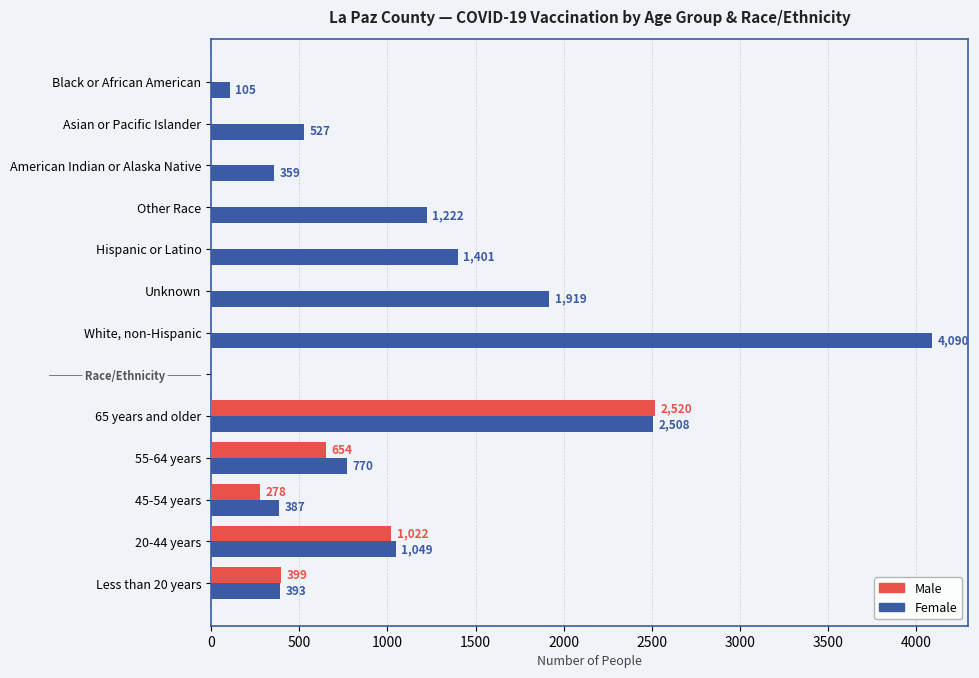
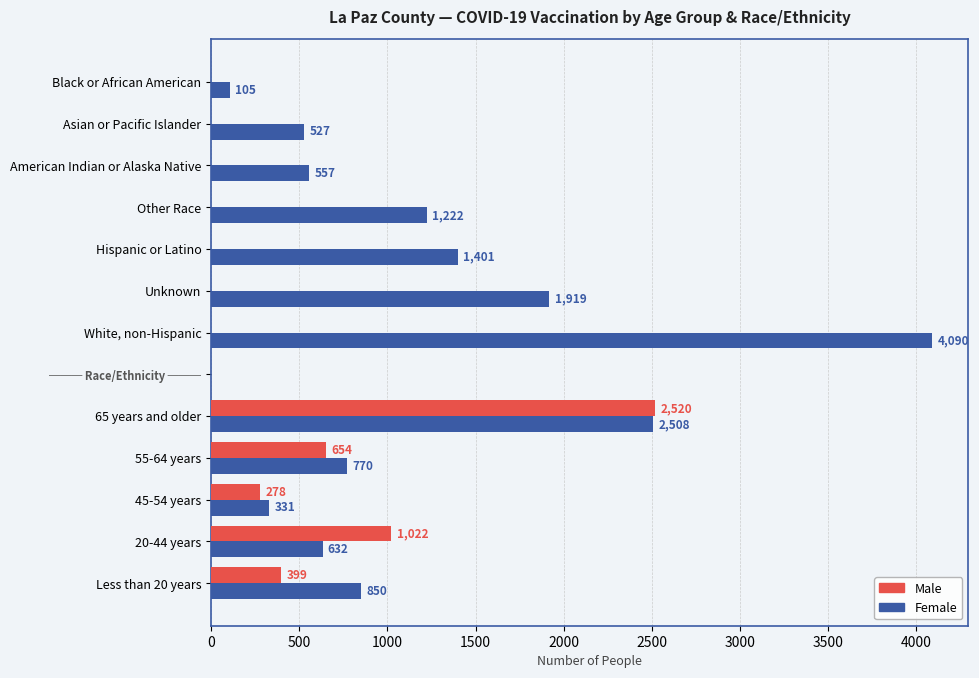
Female, American Indian or Alaska Native: 359 -> 557
Female, 45-54 years: 387 -> 331
Female, 20-44 years: 1,049 -> 632
Female, Less than 20 years: 393 -> 850
